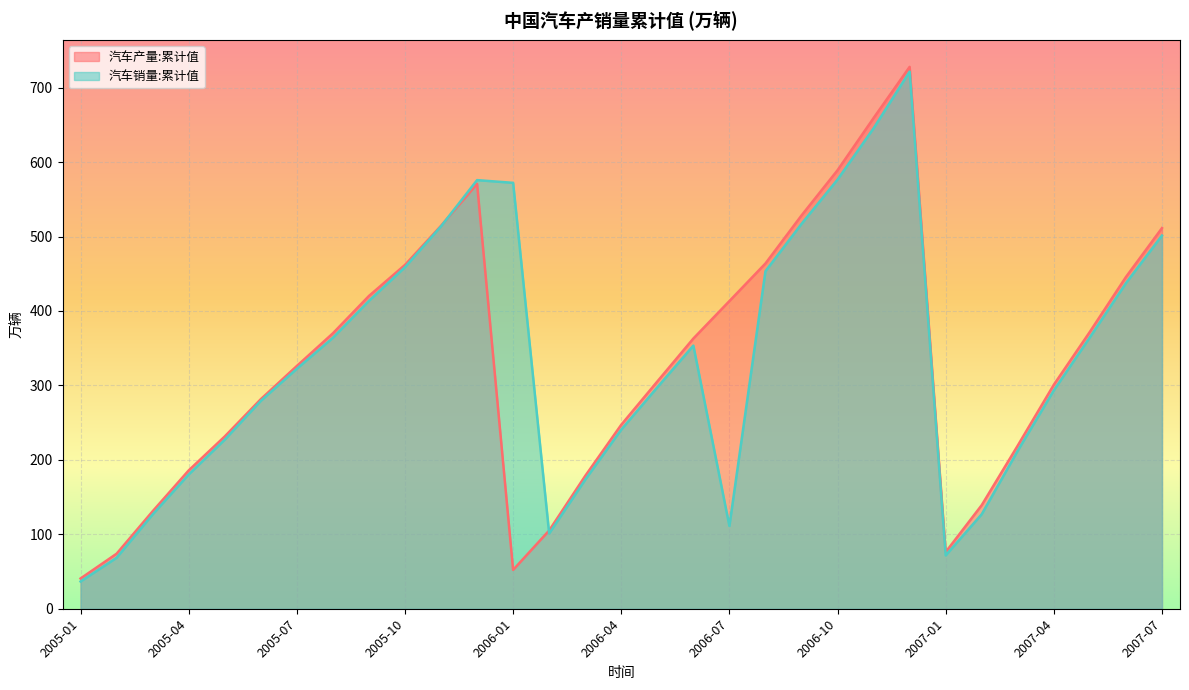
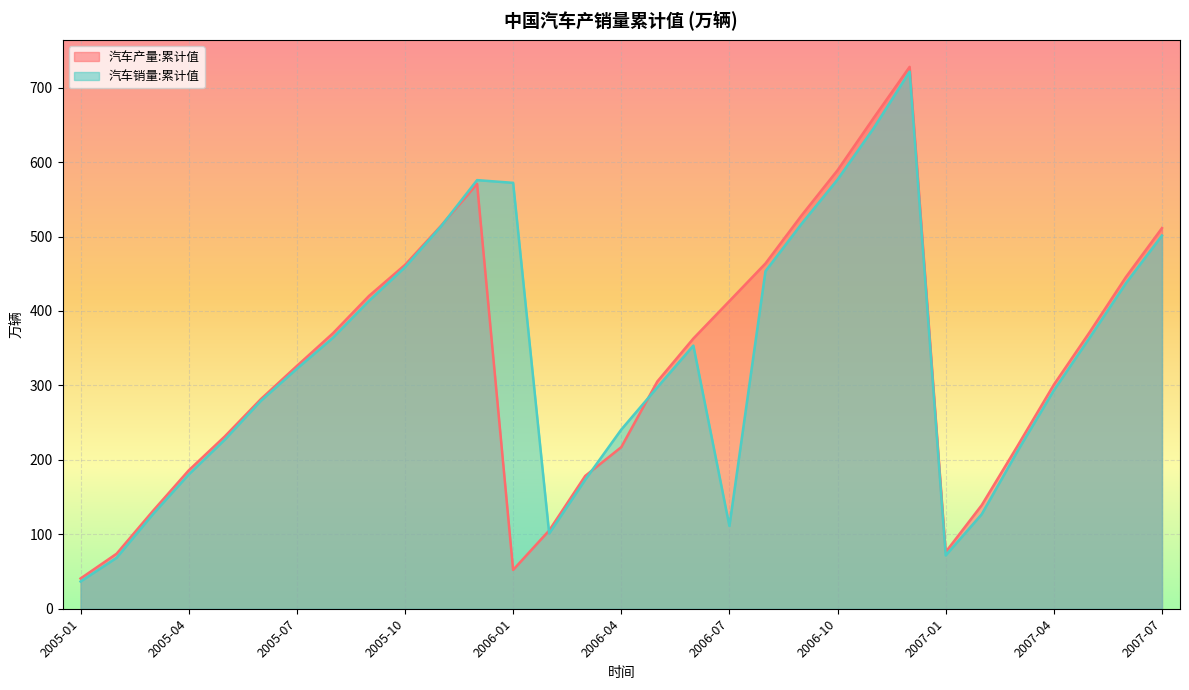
汽车产量:累计值, 2006-04: 250 -> 220
